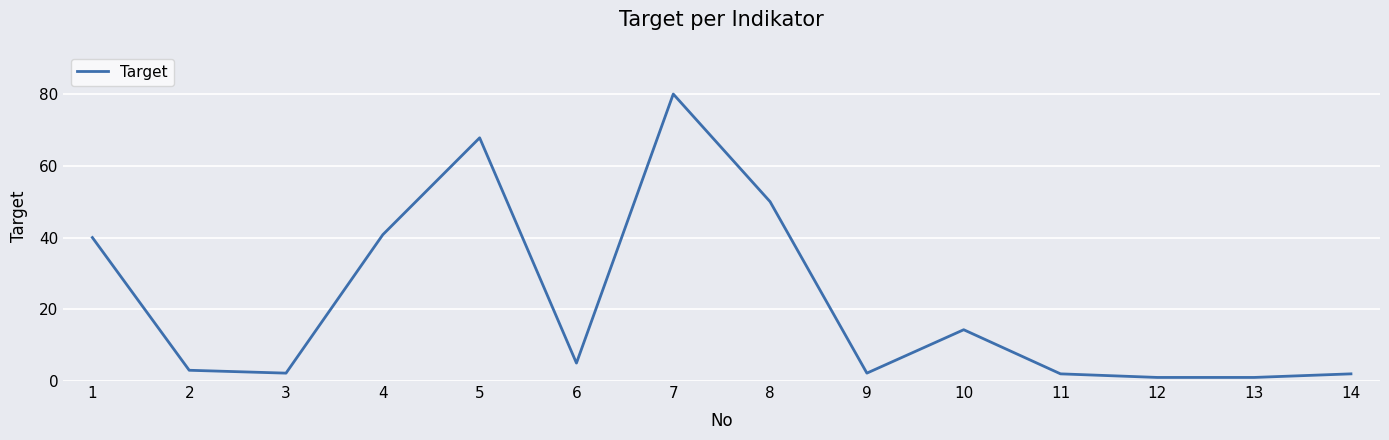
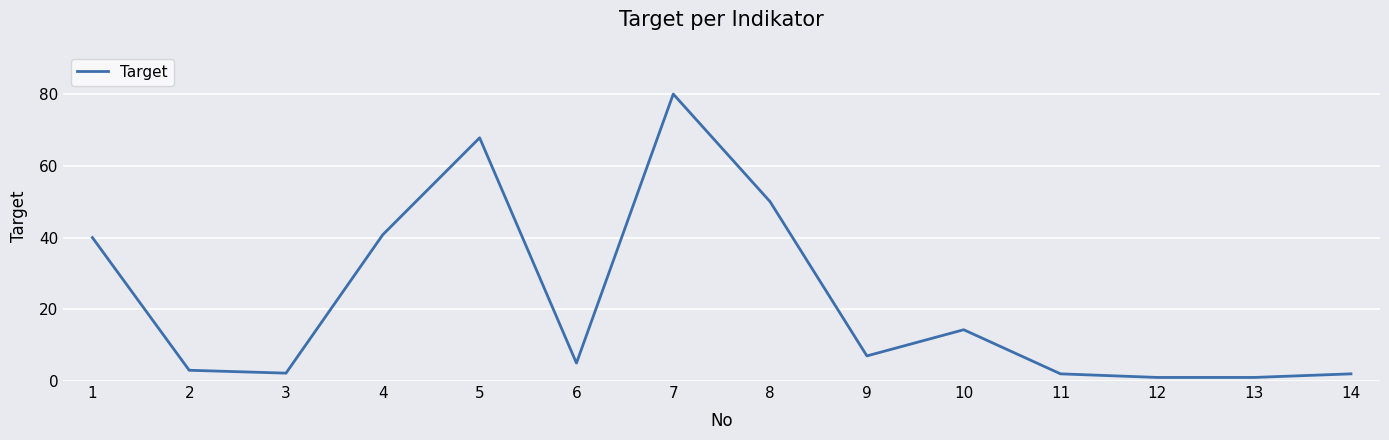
9: 2 -> 7
